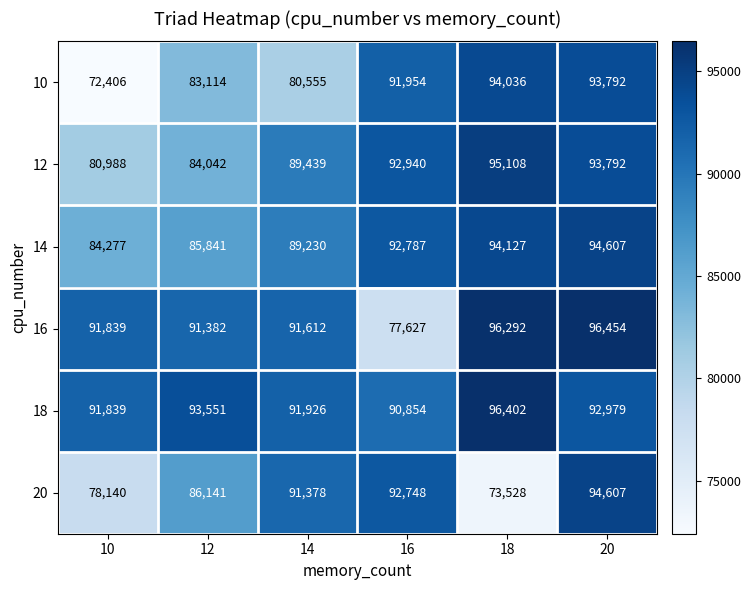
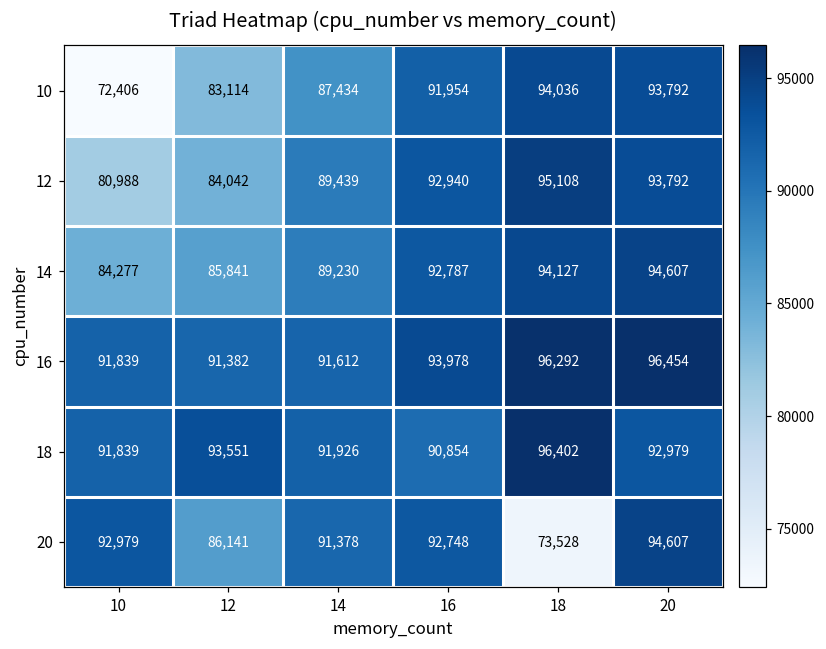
10, 14: 80,555 -> 87,434
16, 16: 77,627 -> 93,978
20, 10: 78,140 -> 92,979
